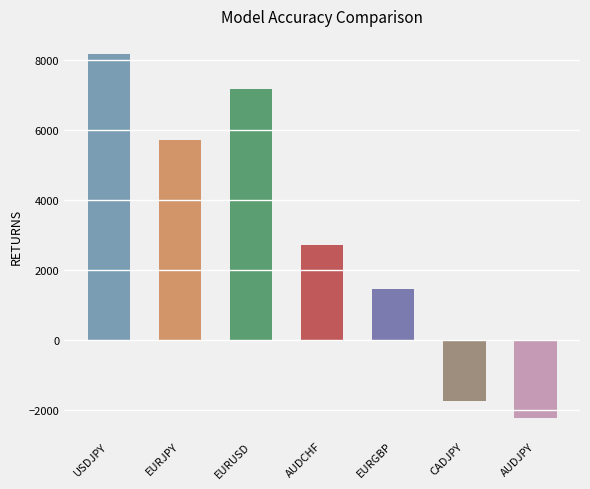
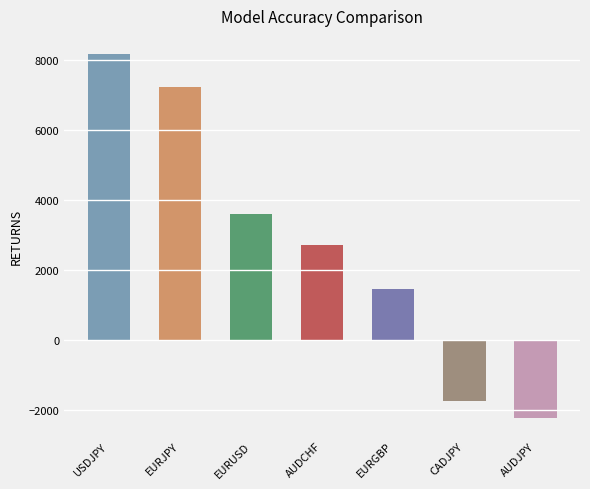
EURJPY: 5700 -> 7200
EURUSD: 7200 -> 3600
